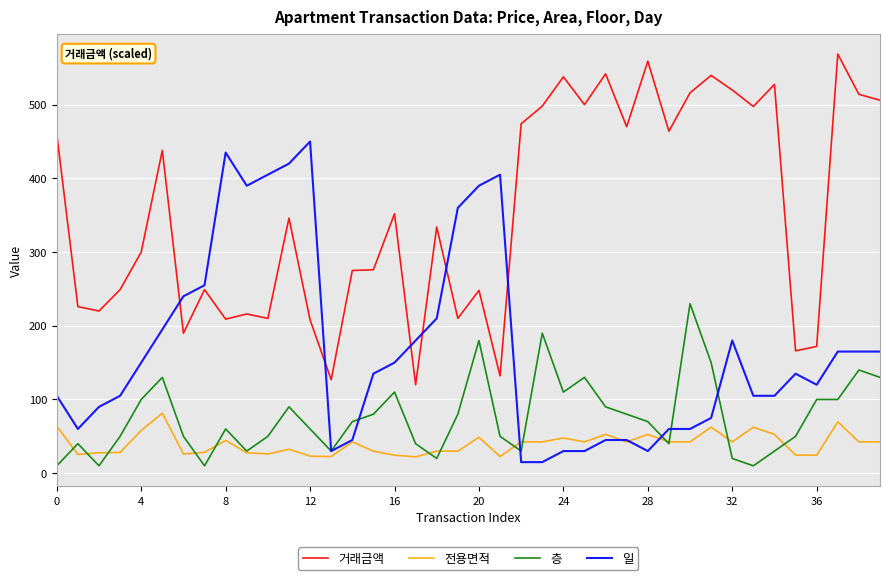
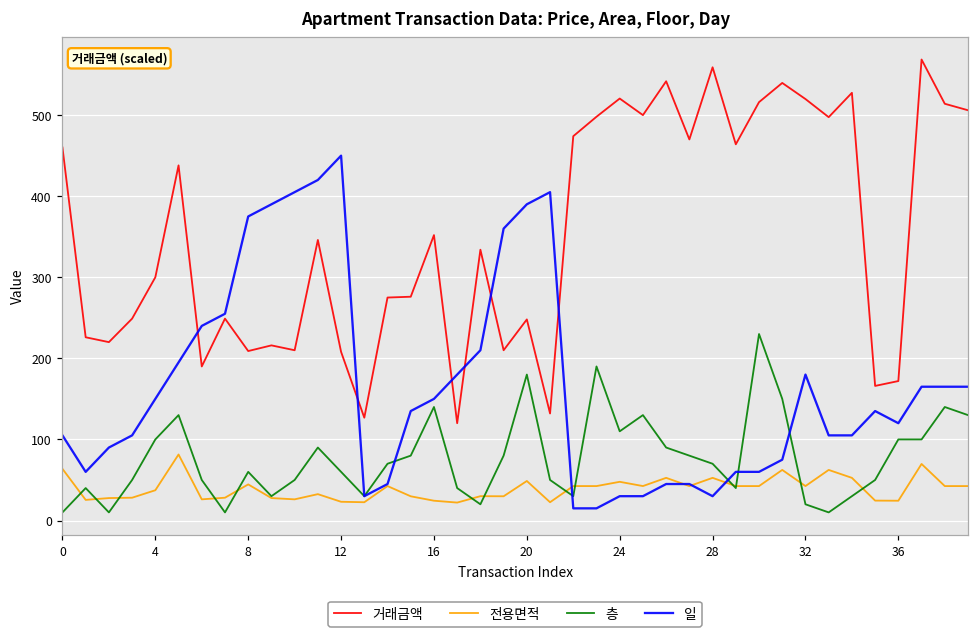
전용면적, 4: 60 -> 40
일, 8: 440 -> 380
층, 16: 110 -> 140
거래금액, 24: 540 -> 520
